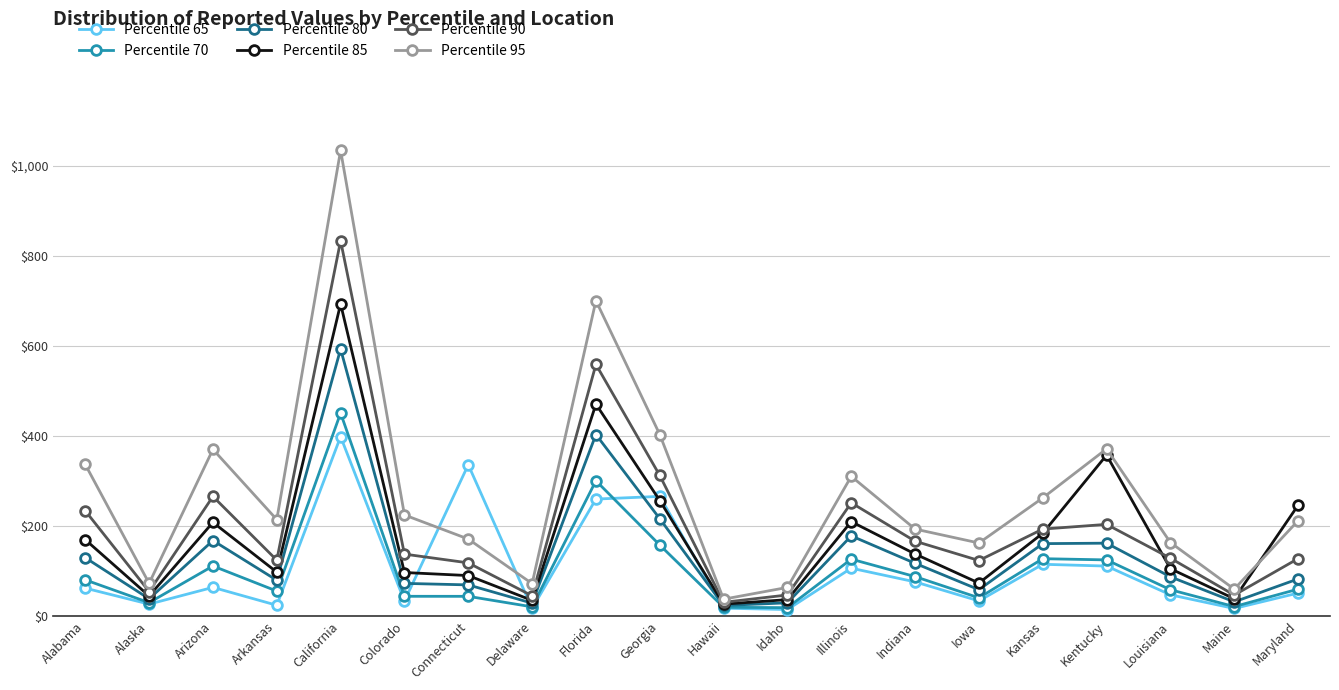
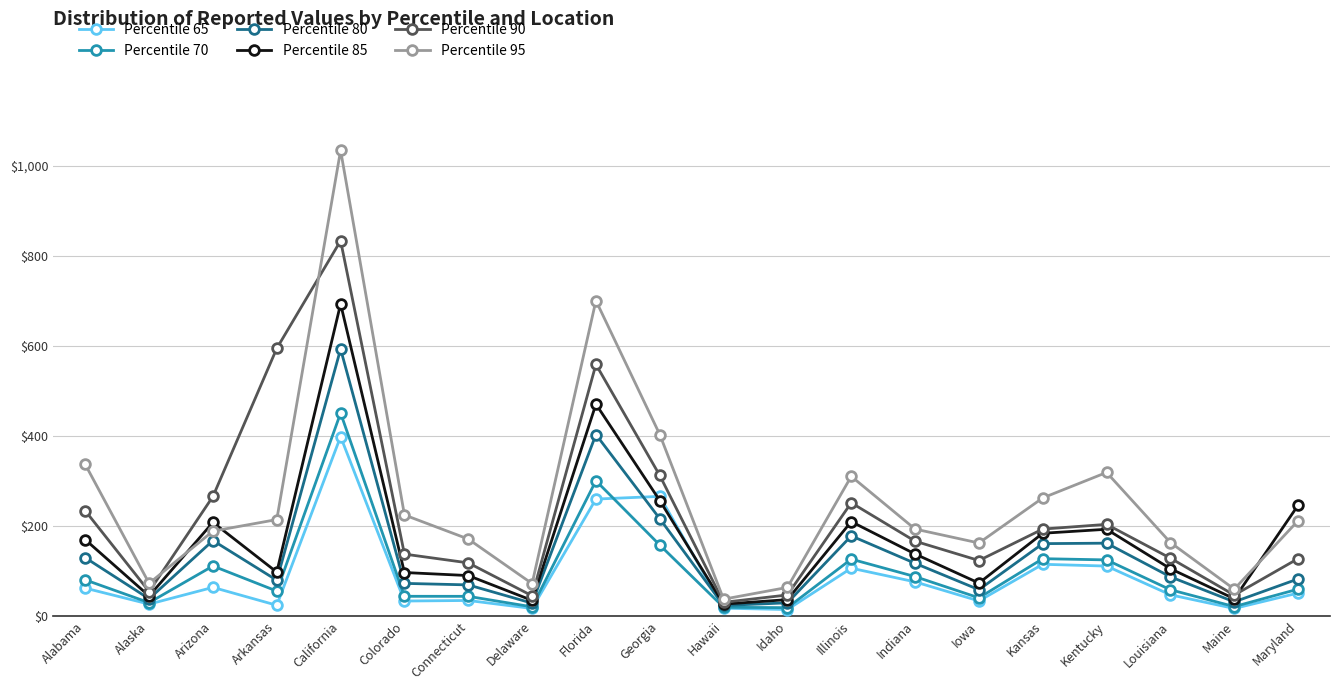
Percentile 95, Arizona: $370 -> $190
Percentile 90, Arkansas: $120 -> $590
Percentile 65, Connecticut: $340 -> $30
Percentile 85, Kentucky: $360 -> $190
Percentile 95, Kentucky: $370 -> $320
